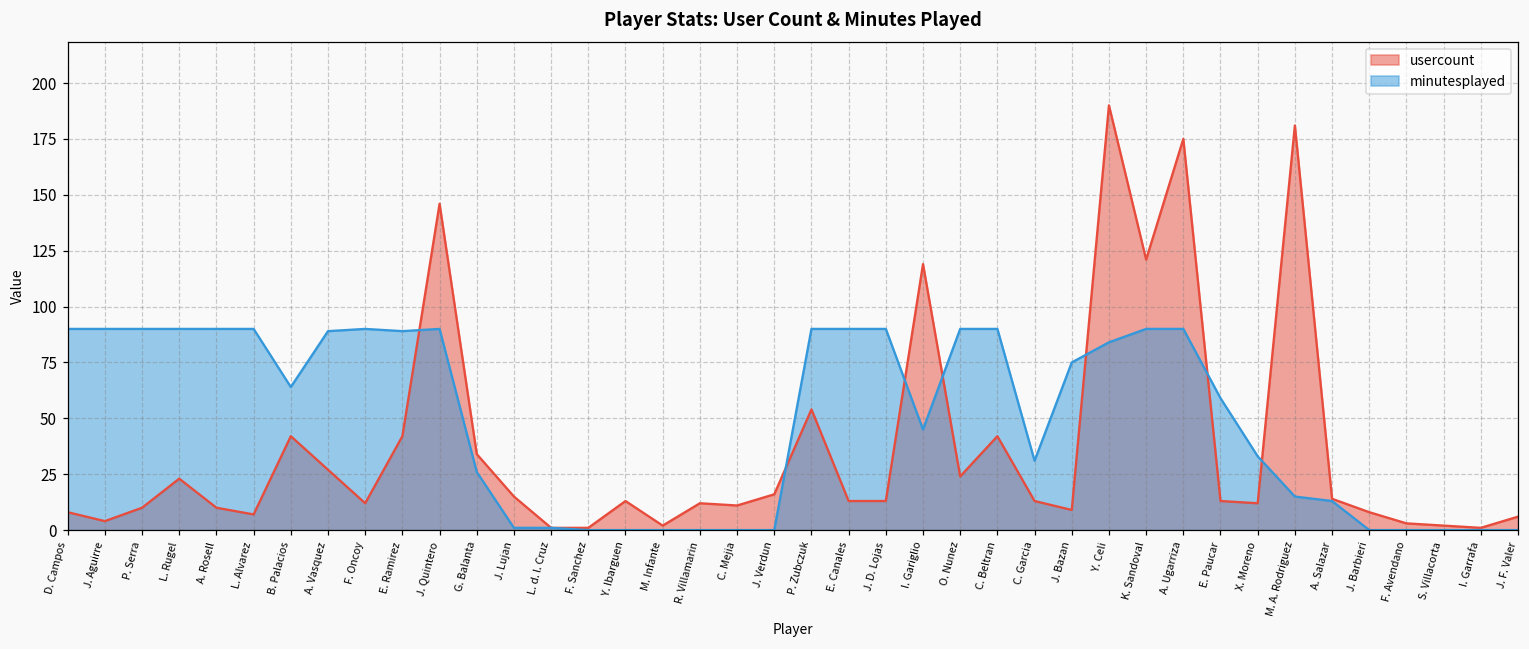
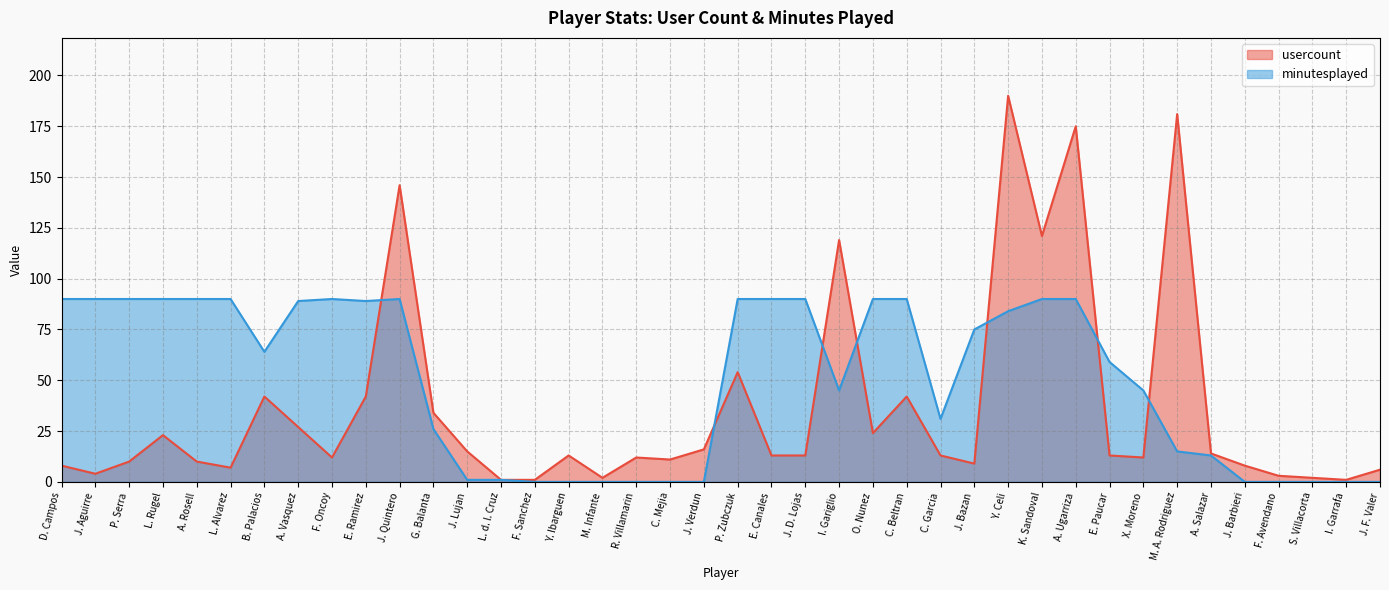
minutesplayed, X. Moreno: 33 -> 45
